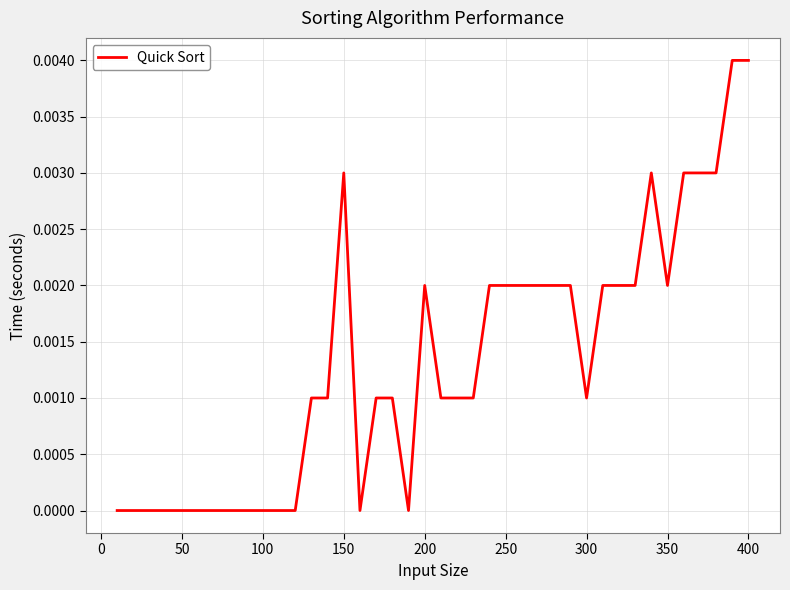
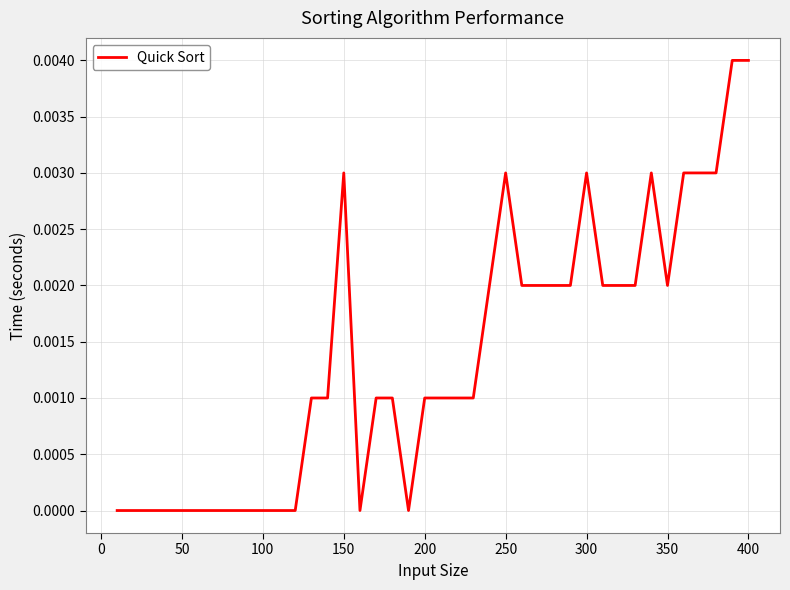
200: 0.002 -> 0.001
250: 0.002 -> 0.003
300: 0.001 -> 0.003
